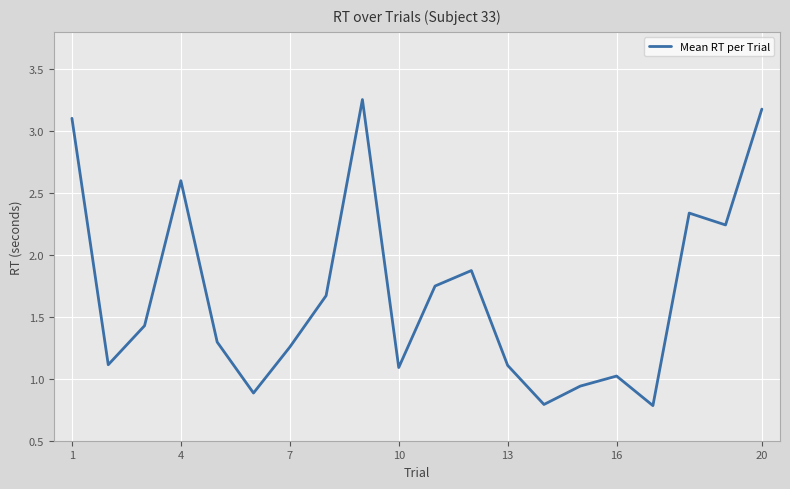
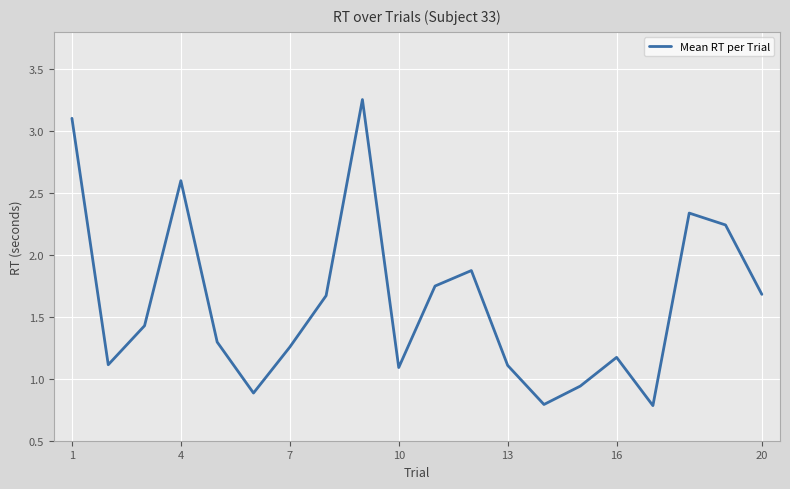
16: 1.02 -> 1.17
20: 3.18 -> 1.68
